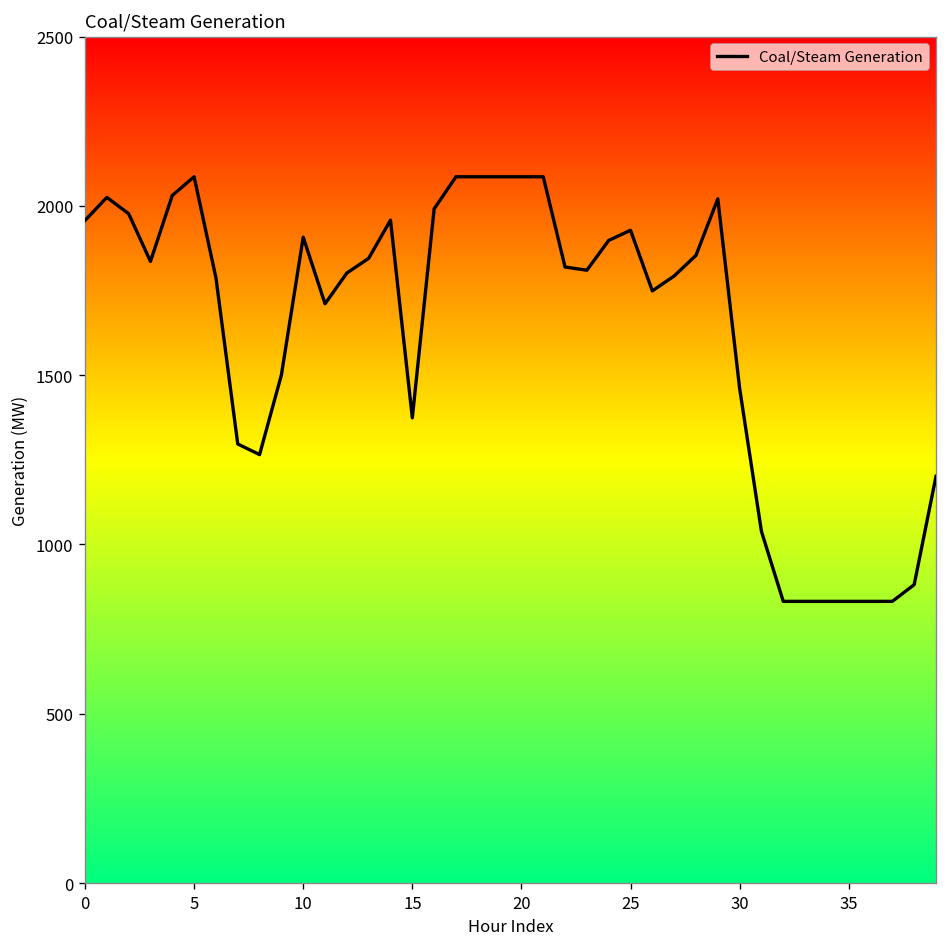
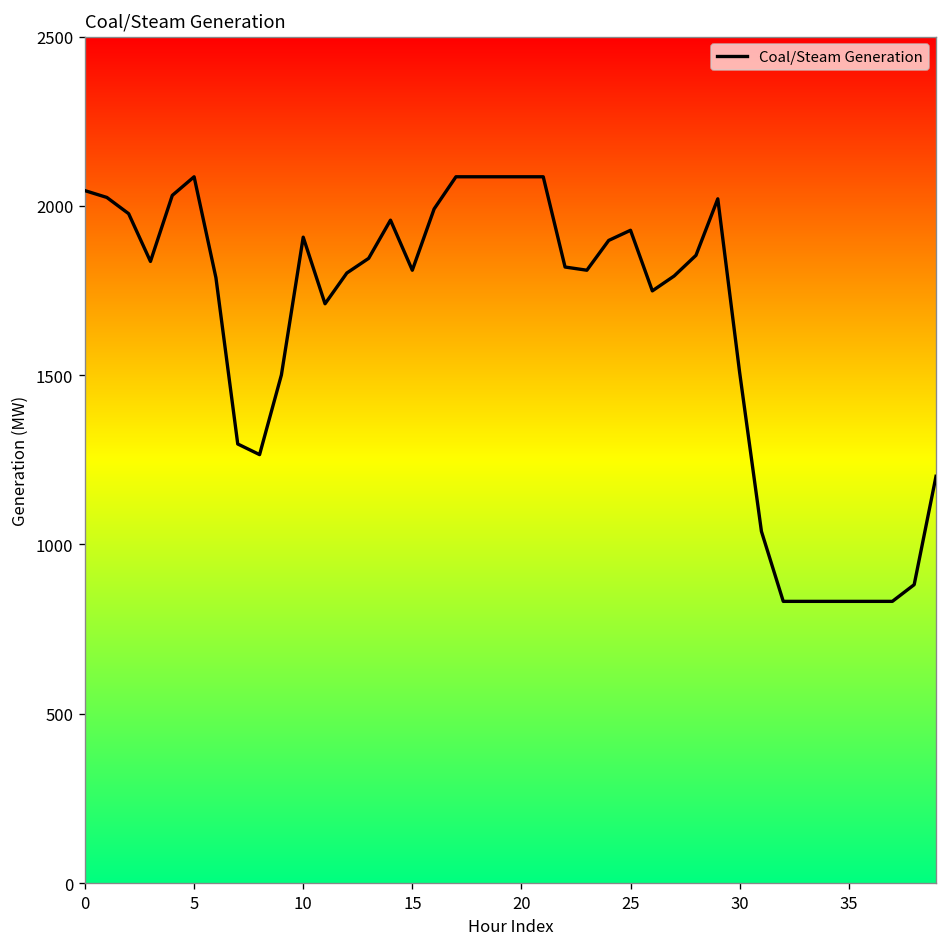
0: 1960 -> 2050
15: 1370 -> 1810
30: 1460 -> 1510
